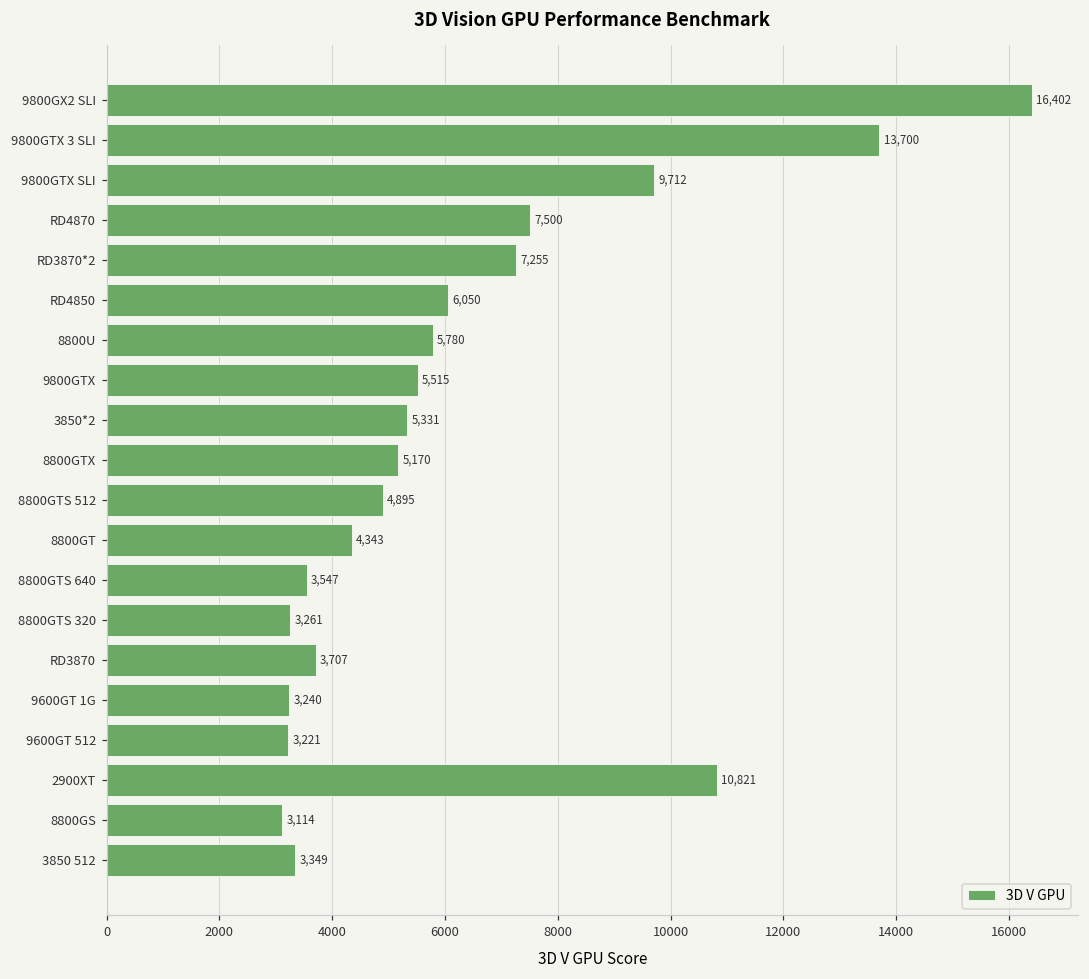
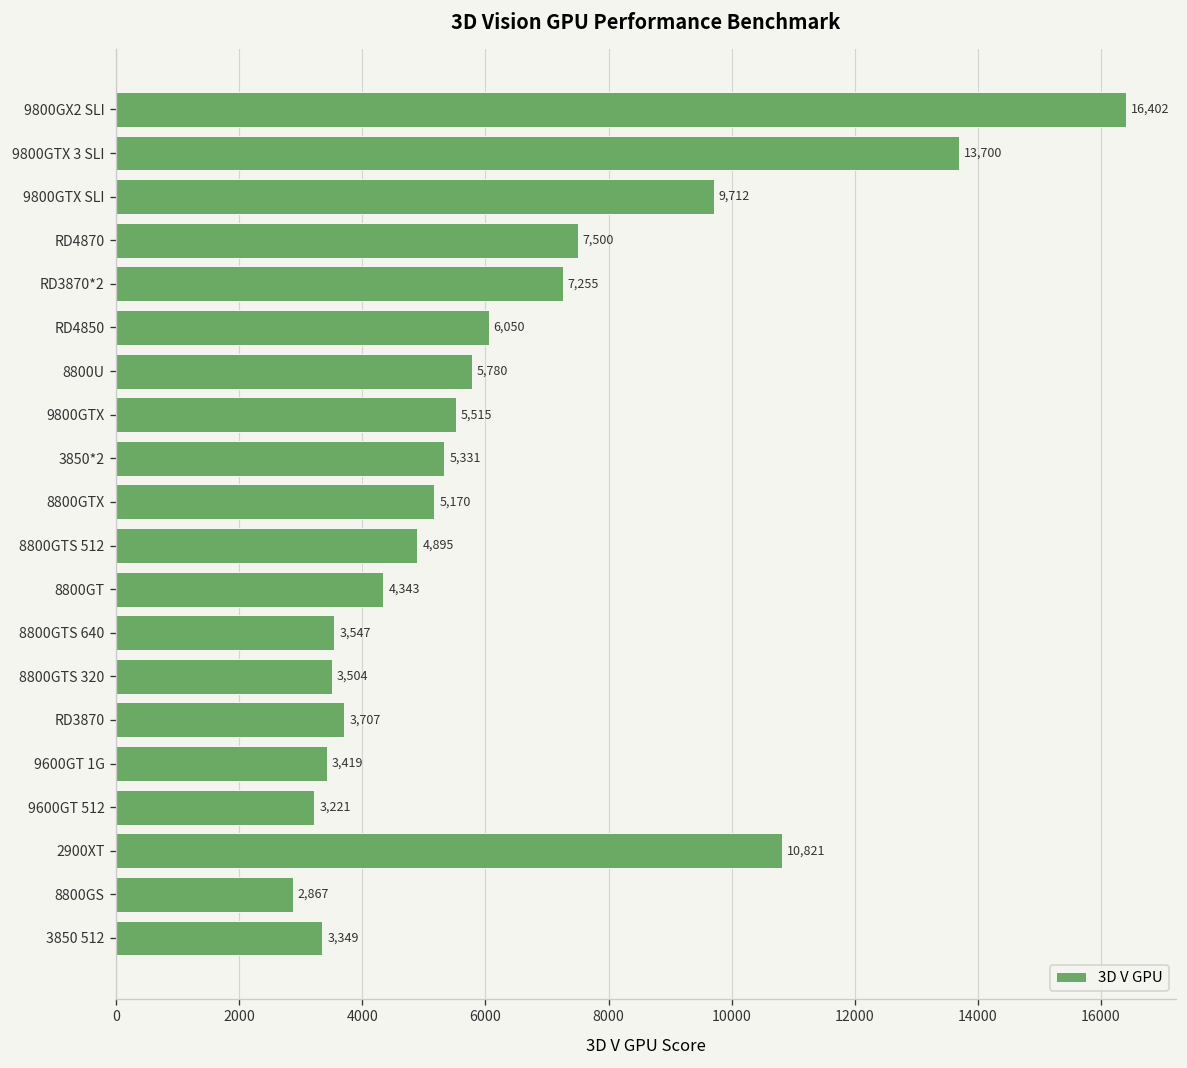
8800GTS 320: 3,261 -> 3,504
9600GT 1G: 3,240 -> 3,419
8800GS: 3,114 -> 2,867
